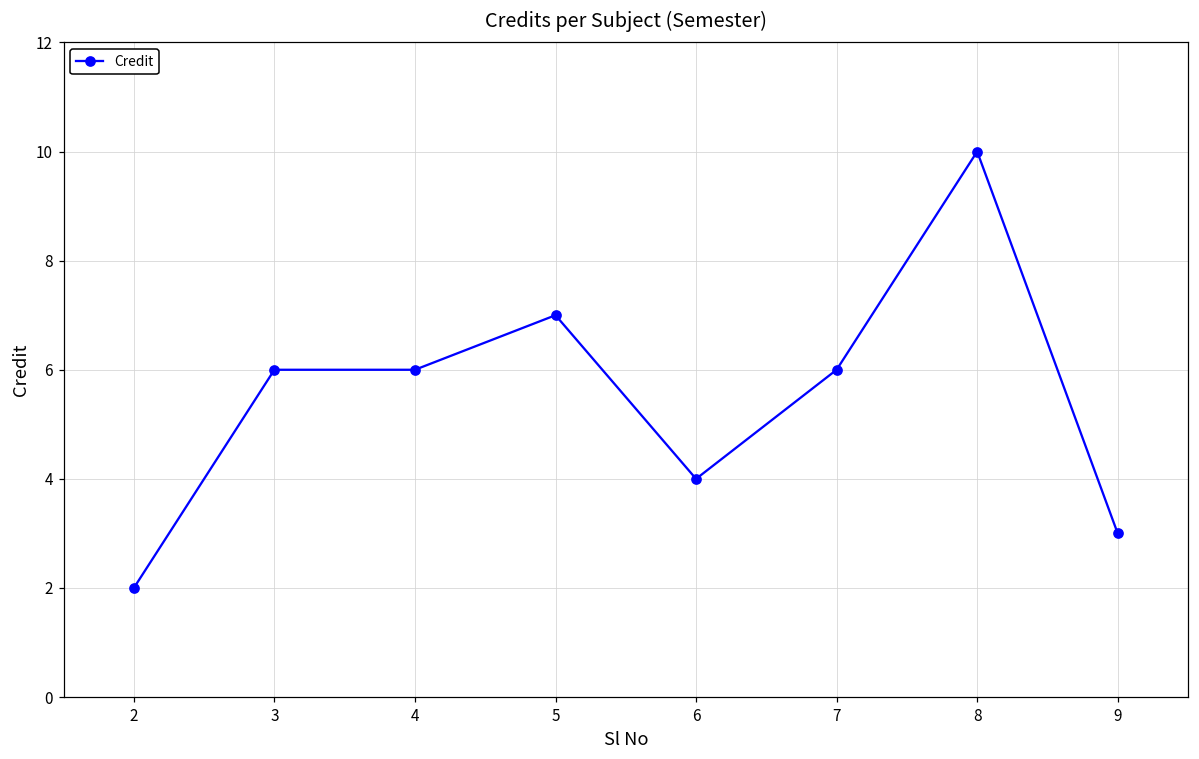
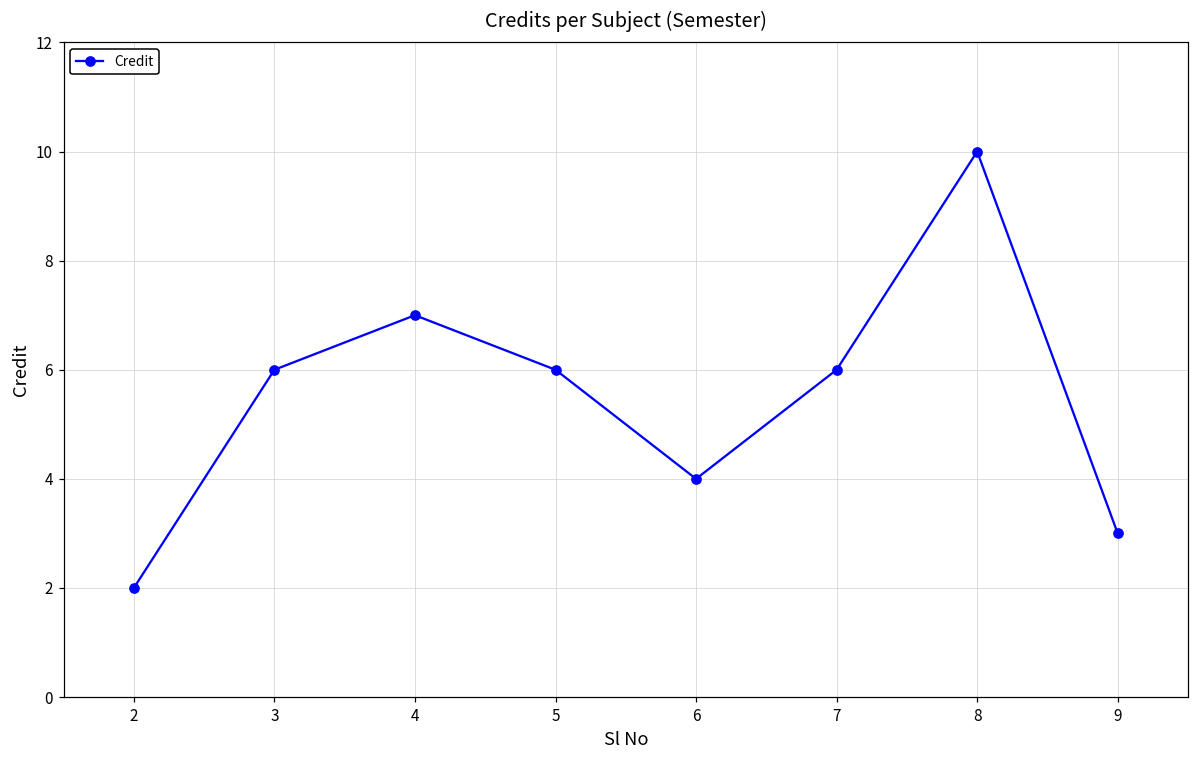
4: 6 -> 7
5: 7 -> 6
